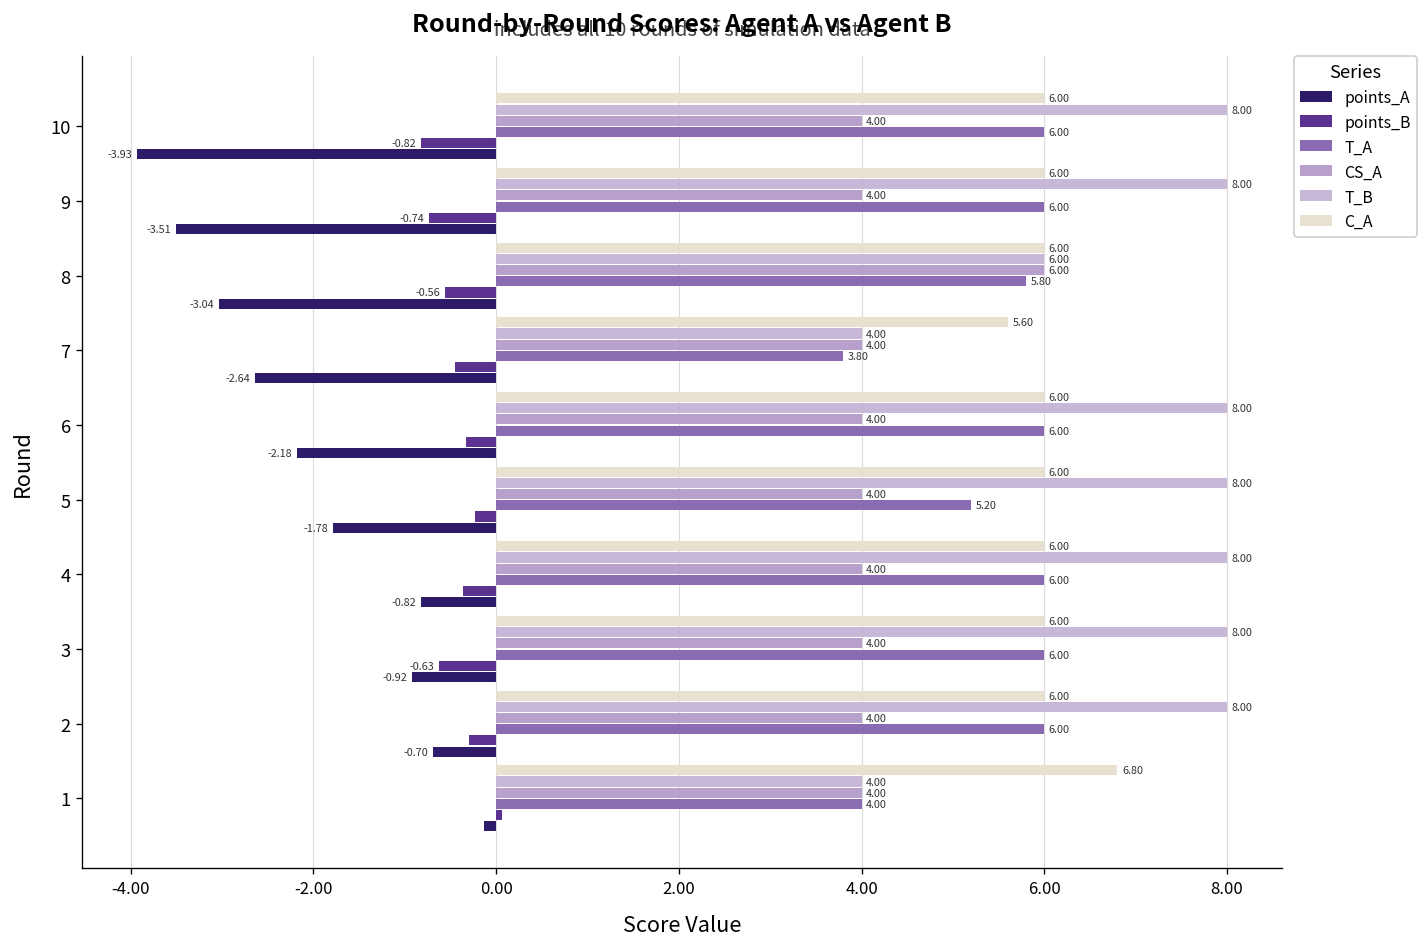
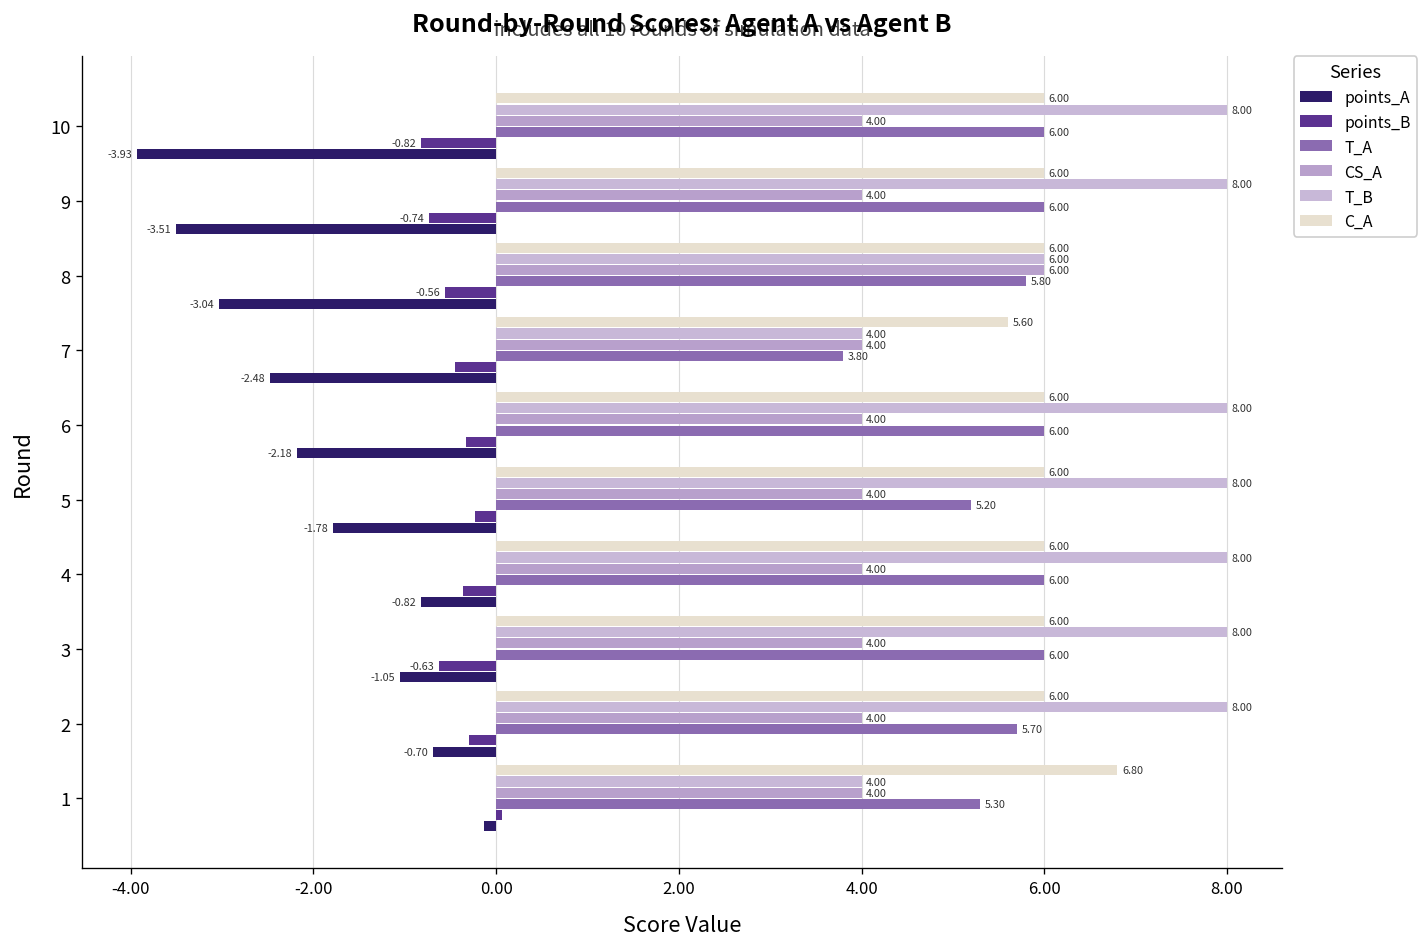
points_A, 7: -2.64 -> -2.48
points_A, 3: -0.92 -> -1.05
T_A, 2: 6.00 -> 5.70
T_A, 1: 4.00 -> 5.30
